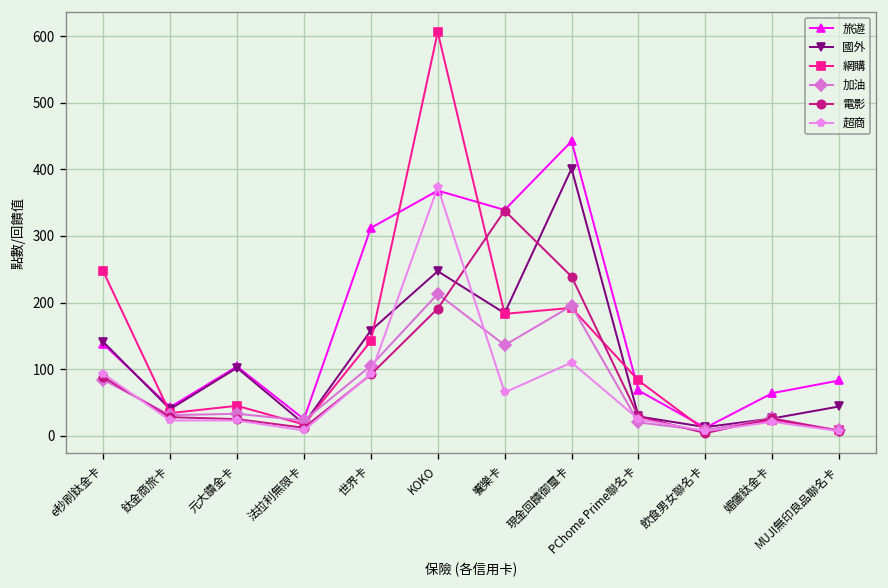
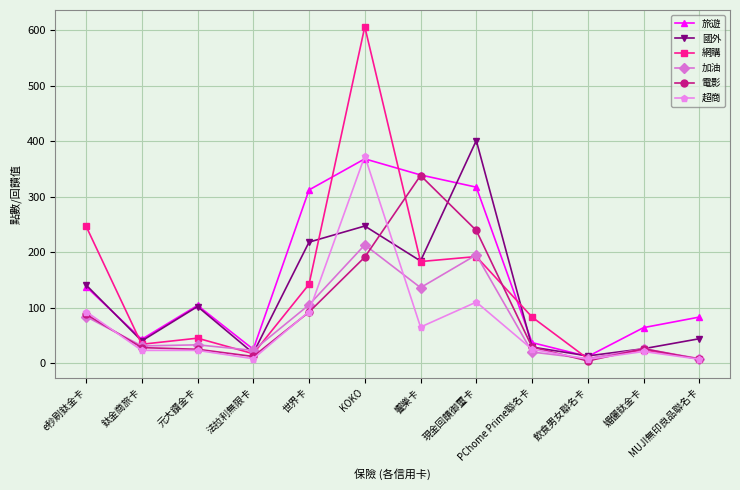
國外, 世界卡: 160 -> 220
旅遊, 現金回饋御璽卡: 440 -> 320
旅遊, PChome Prime聯名卡: 70 -> 40
